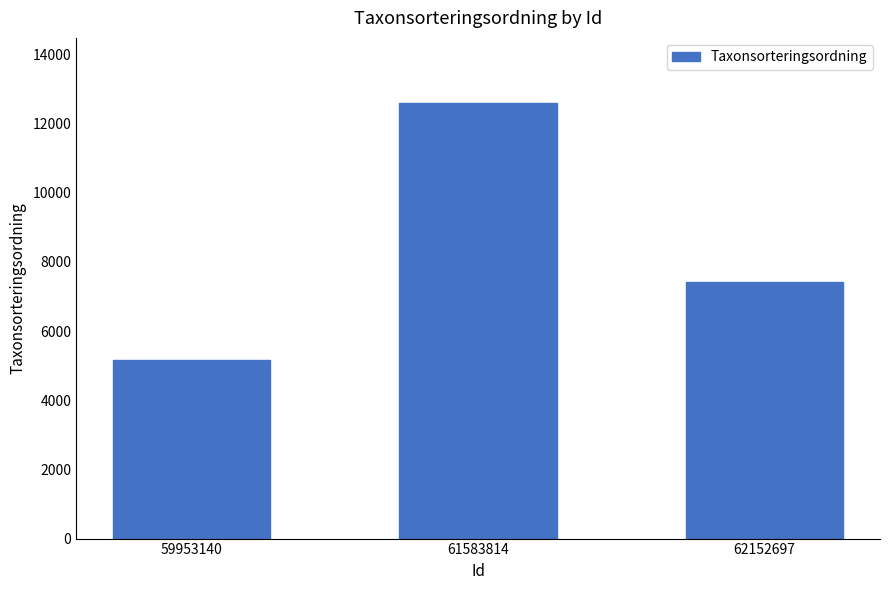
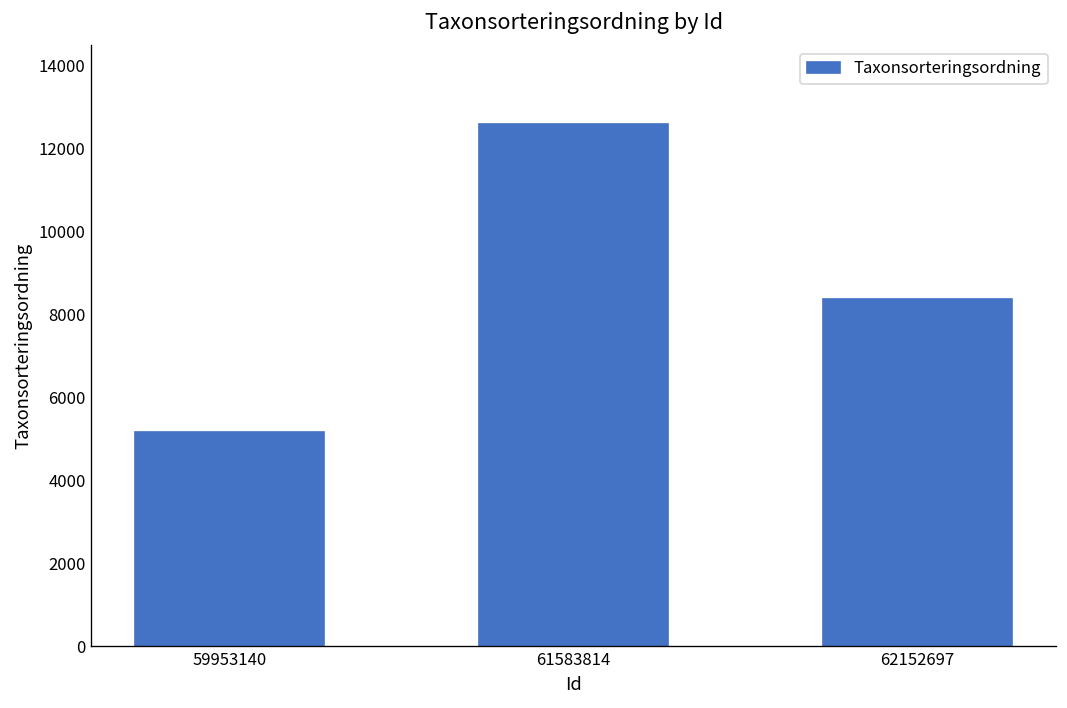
62152697: 7400 -> 8400
